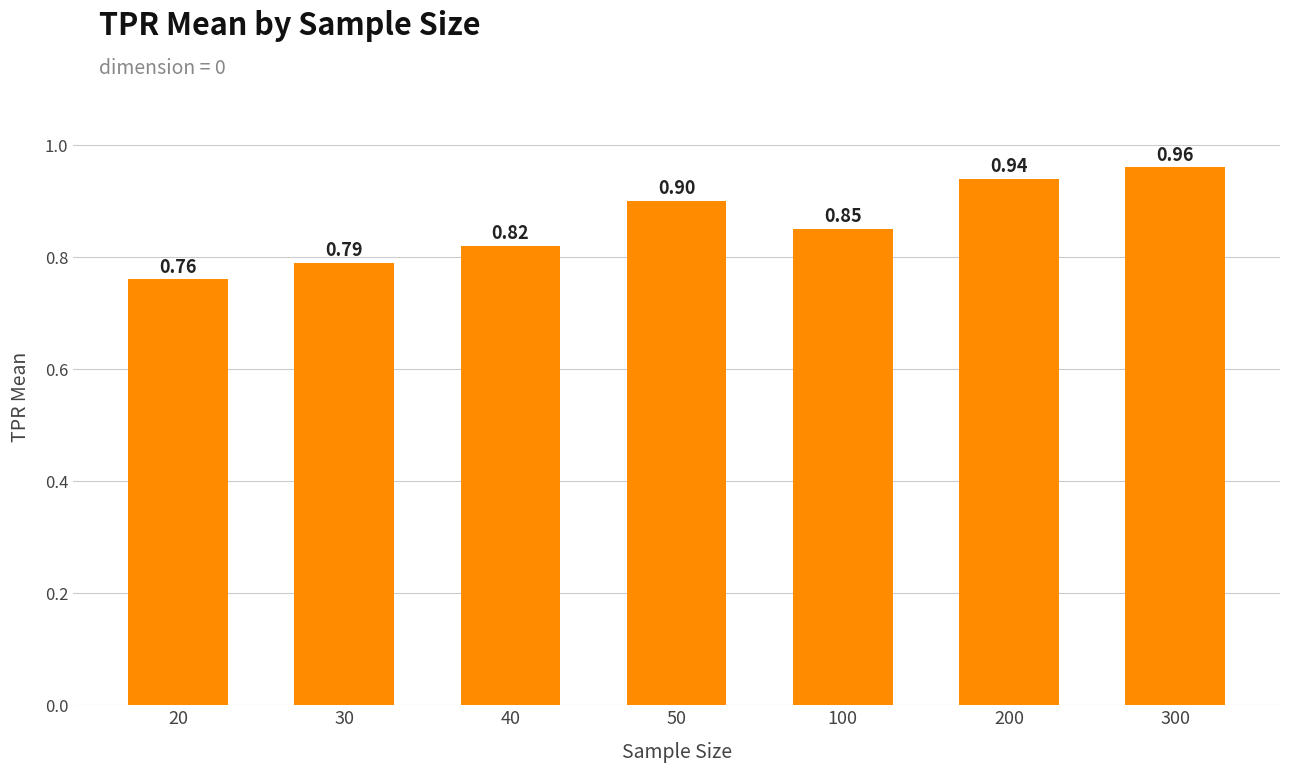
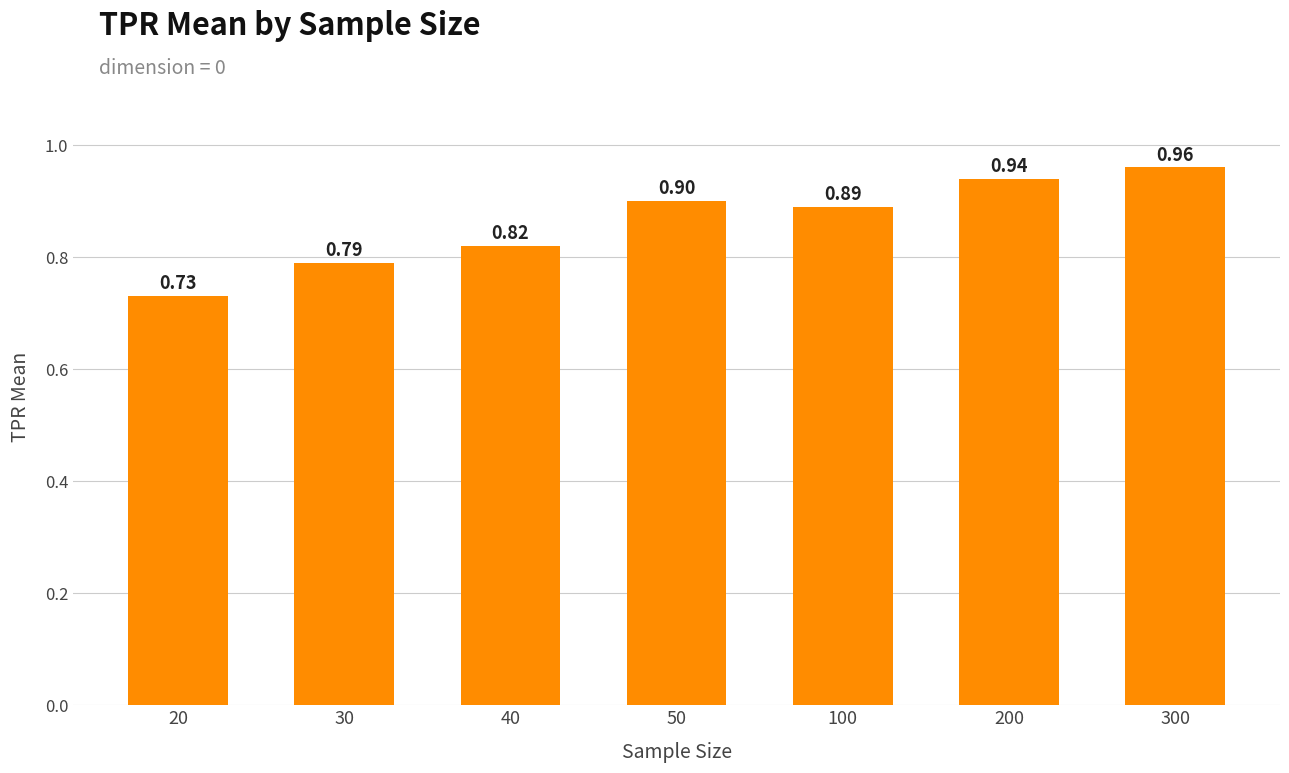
20: 0.76 -> 0.73
100: 0.85 -> 0.89
